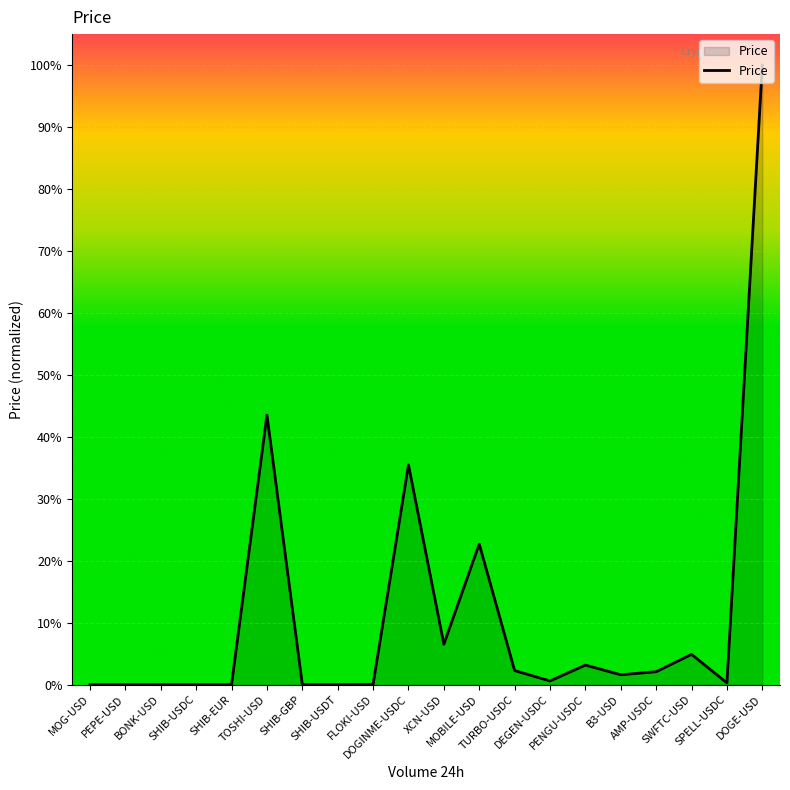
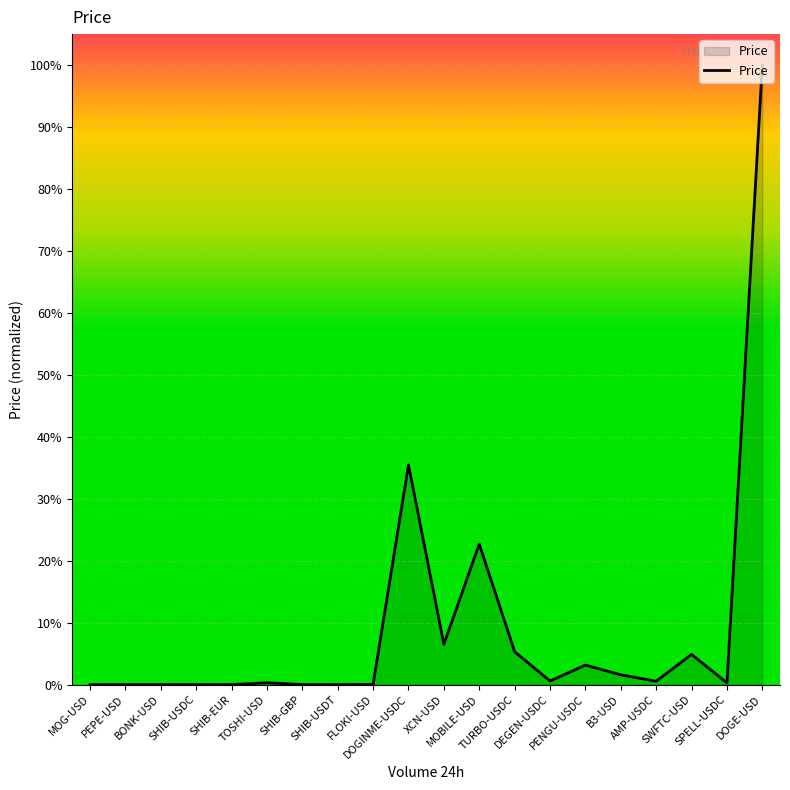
TOSHI-USD: 44% -> 0%
TURBO-USDC: 2% -> 5%
AMP-USDC: 2% -> 1%
